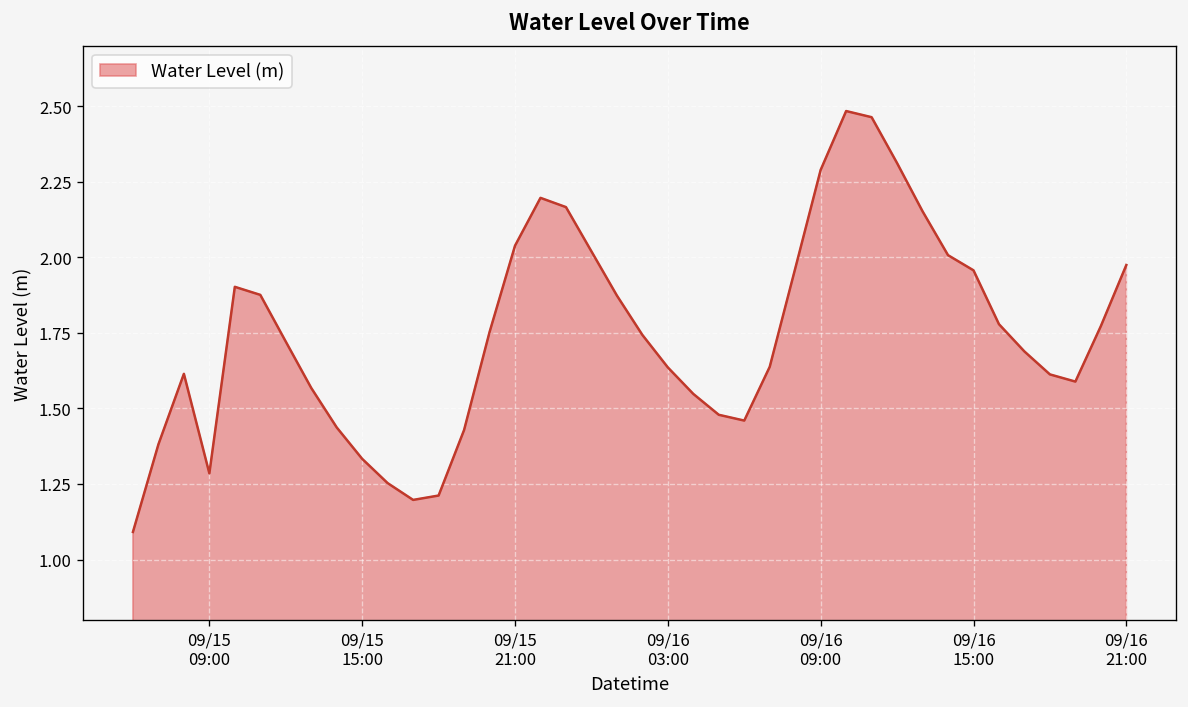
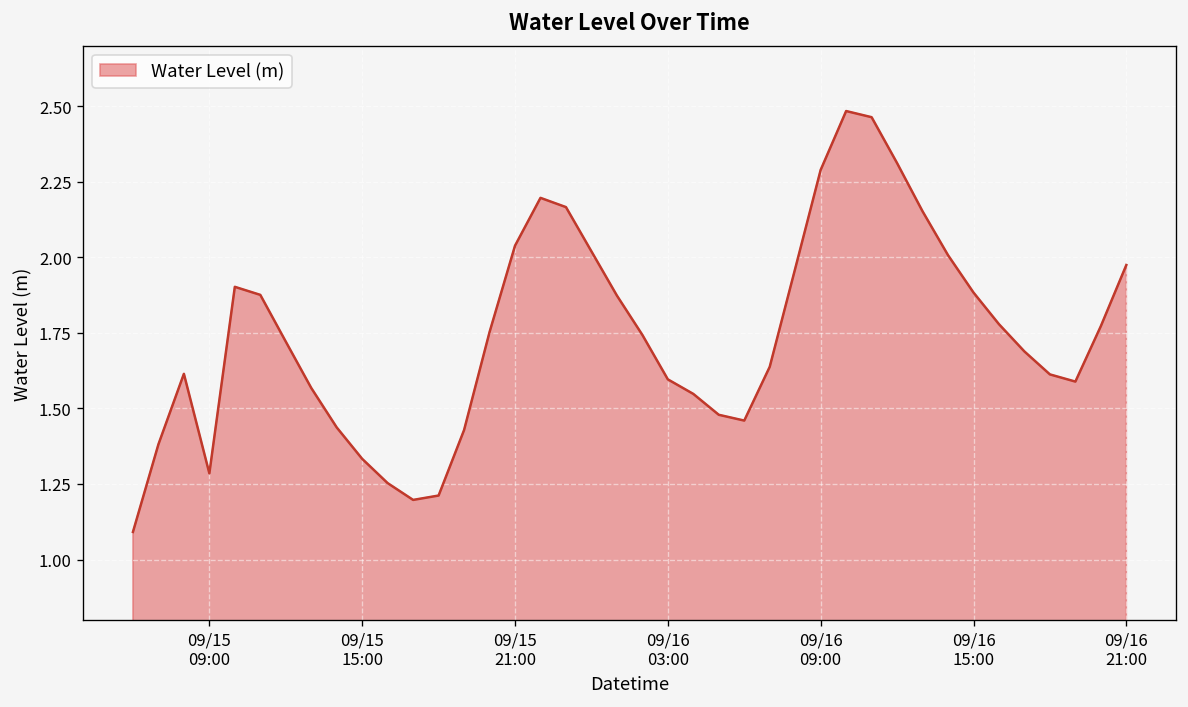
09/16 03:00: 1.64 -> 1.60
09/16 15:00: 1.96 -> 1.88
